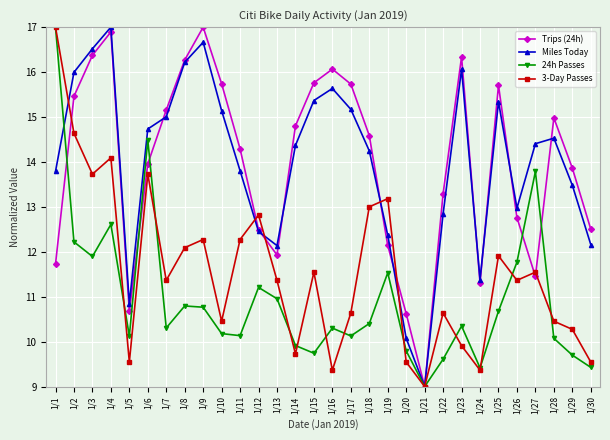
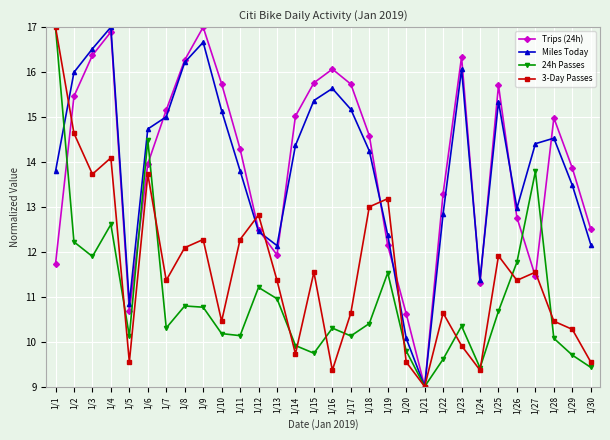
Trips (24h), 1/14: 14.8 -> 15.0
